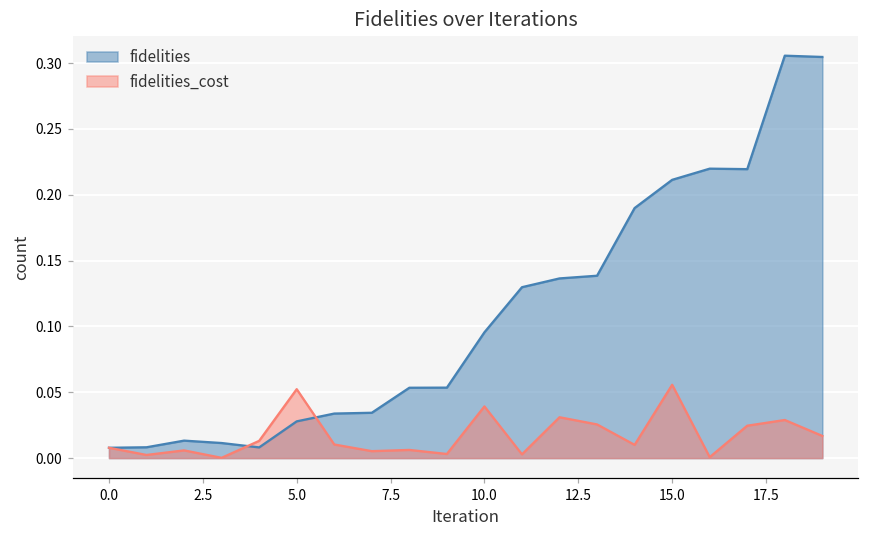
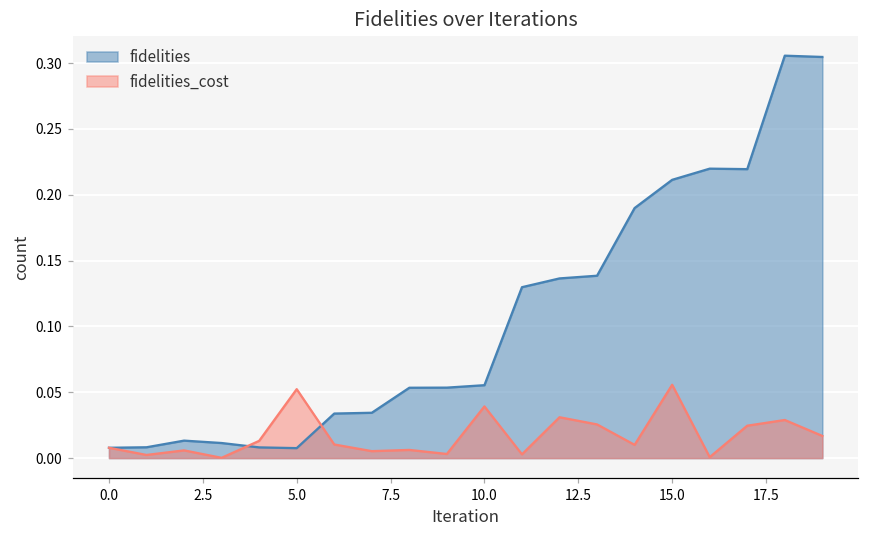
fidelities, 5.0: 0.028 -> 0.008
fidelities, 10.0: 0.096 -> 0.055
